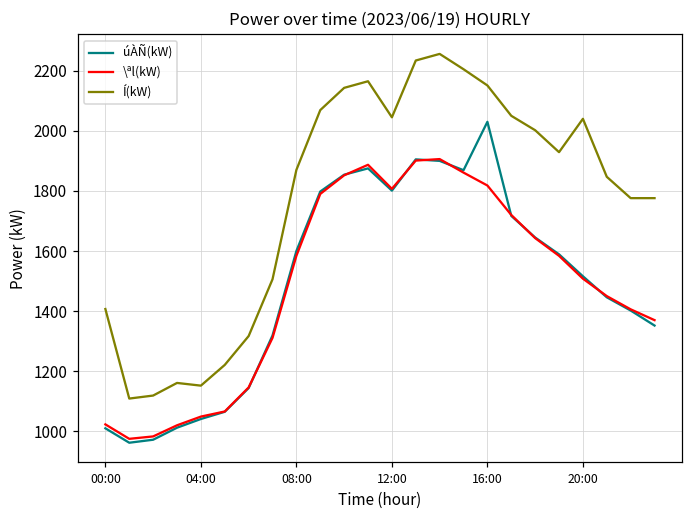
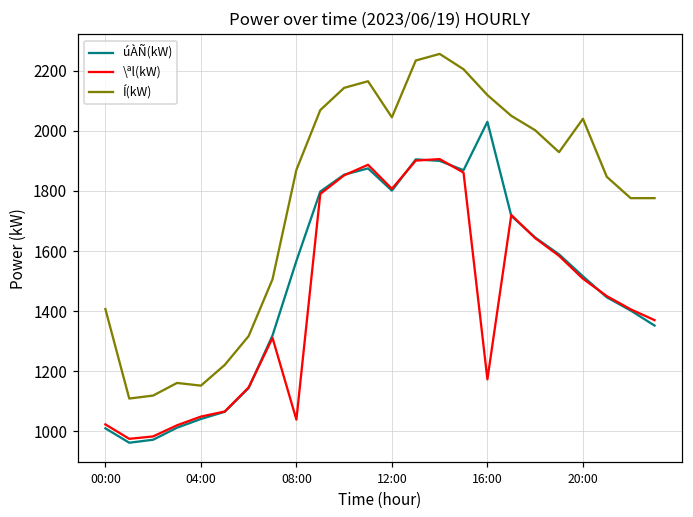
úÀÑ(kW), 08:00: 1600 -> 1570
\ªl(kW), 08:00: 1580 -> 1040
\ªl(kW), 16:00: 1820 -> 1170
Í(kW), 16:00: 2150 -> 2120
